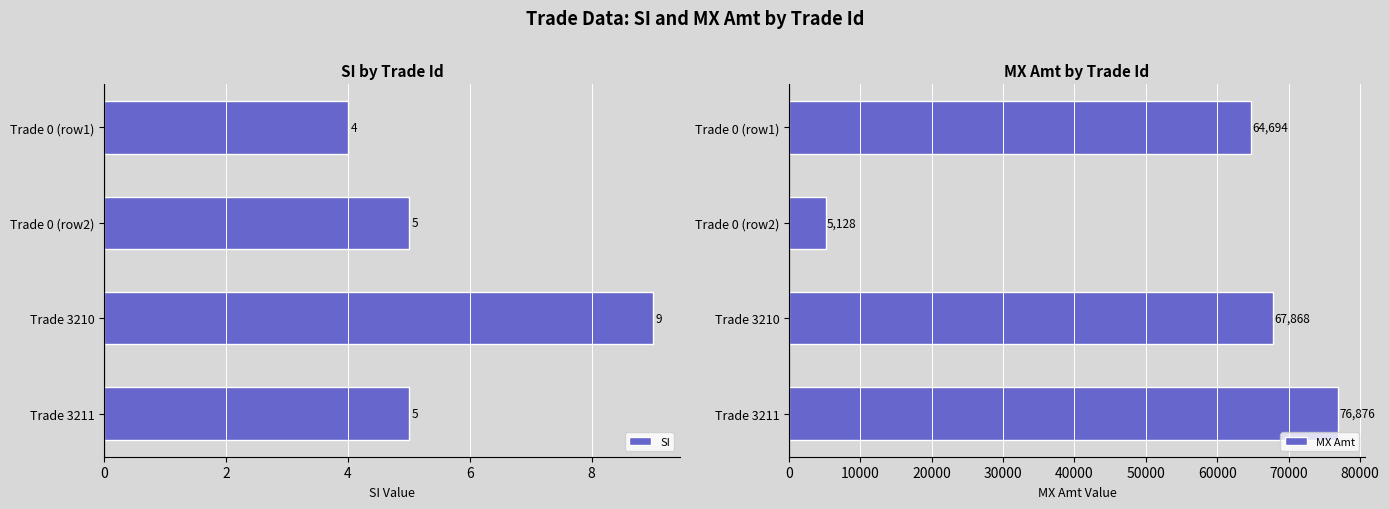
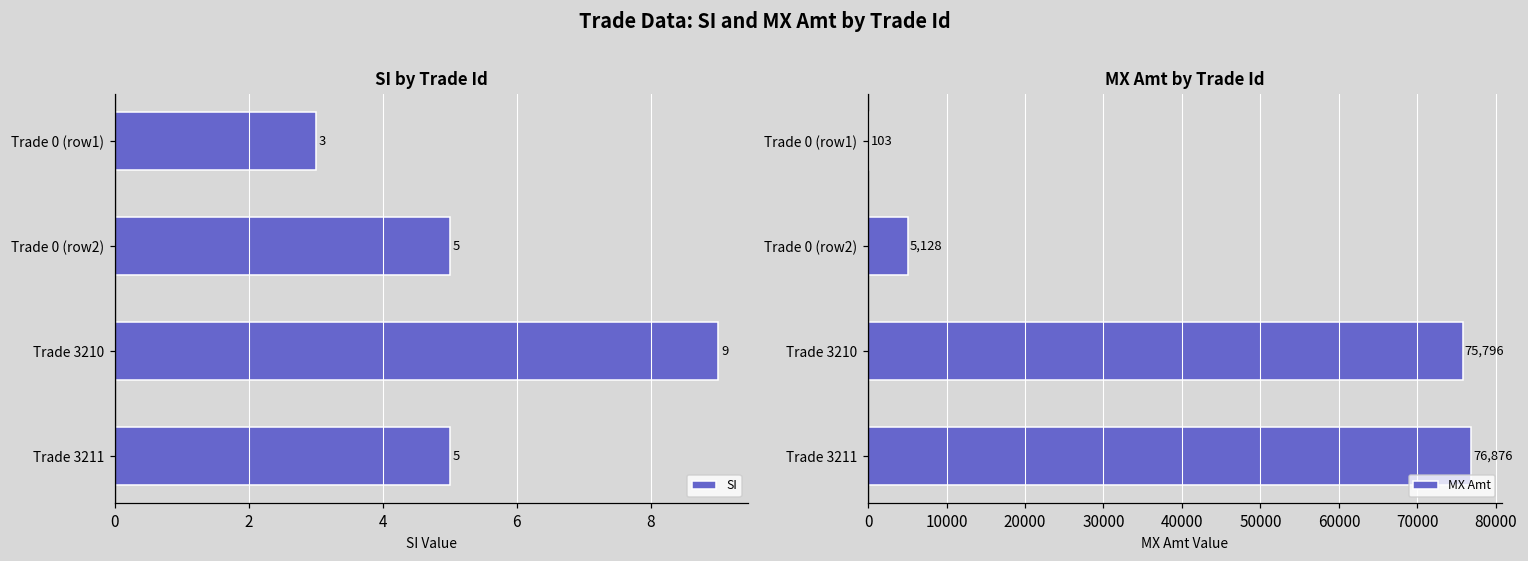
SI by Trade Id, Trade 0 (row1): 4 -> 3
MX Amt by Trade Id, Trade 0 (row1): 64,694 -> 103
MX Amt by Trade Id, Trade 3210: 67,868 -> 75,796
